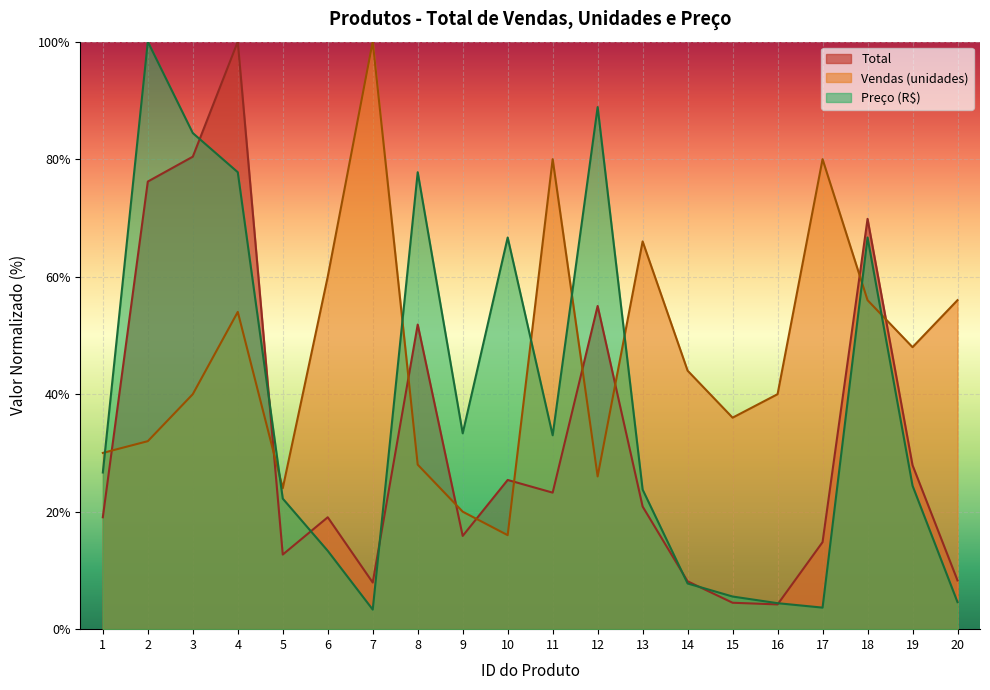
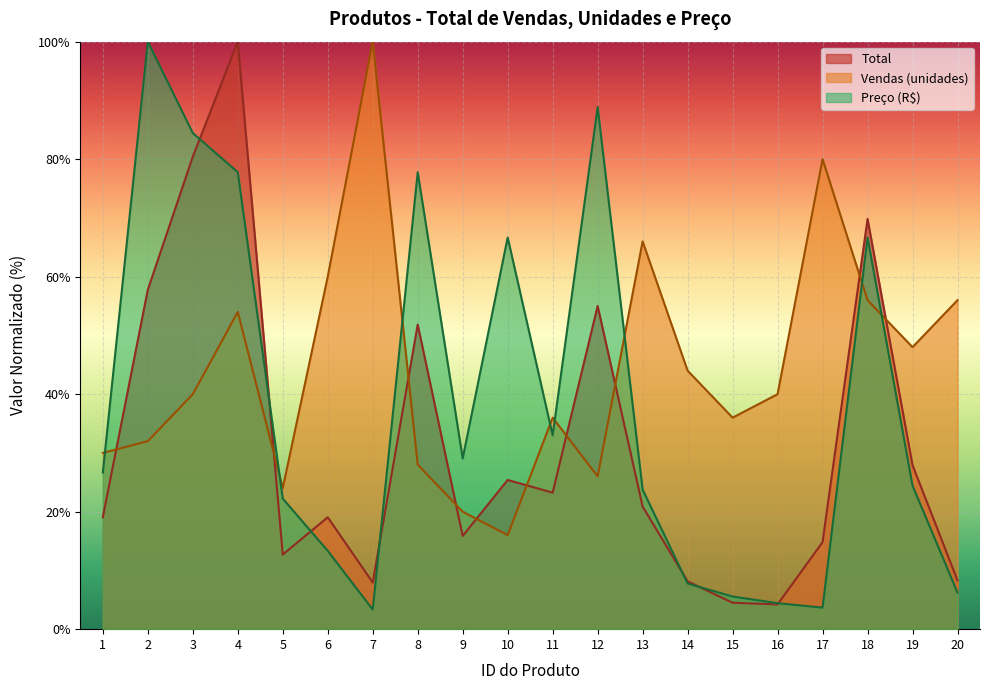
Total, 2: 76% -> 58%
Preço (R$), 9: 33% -> 29%
Vendas (unidades), 11: 80% -> 36%
Preço (R$), 20: 5% -> 6%
